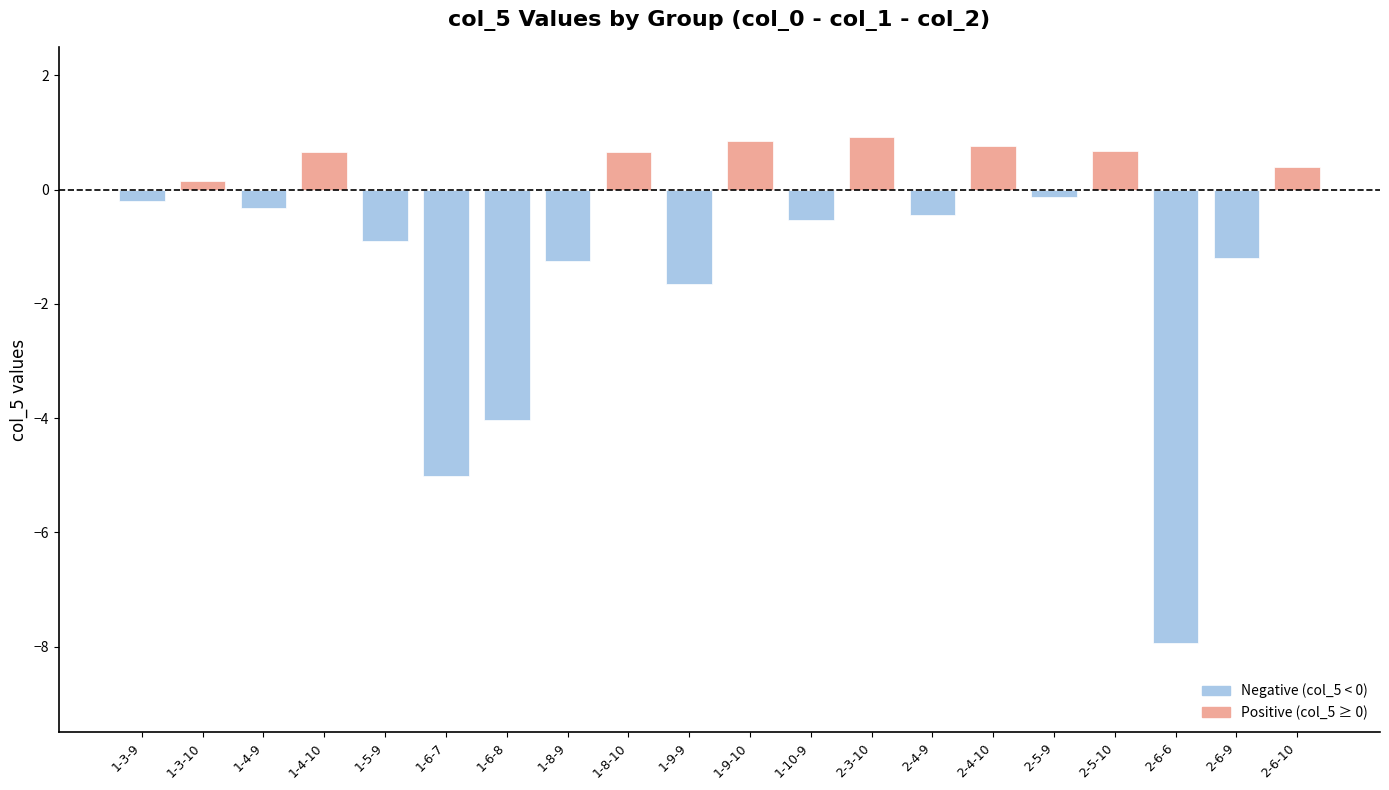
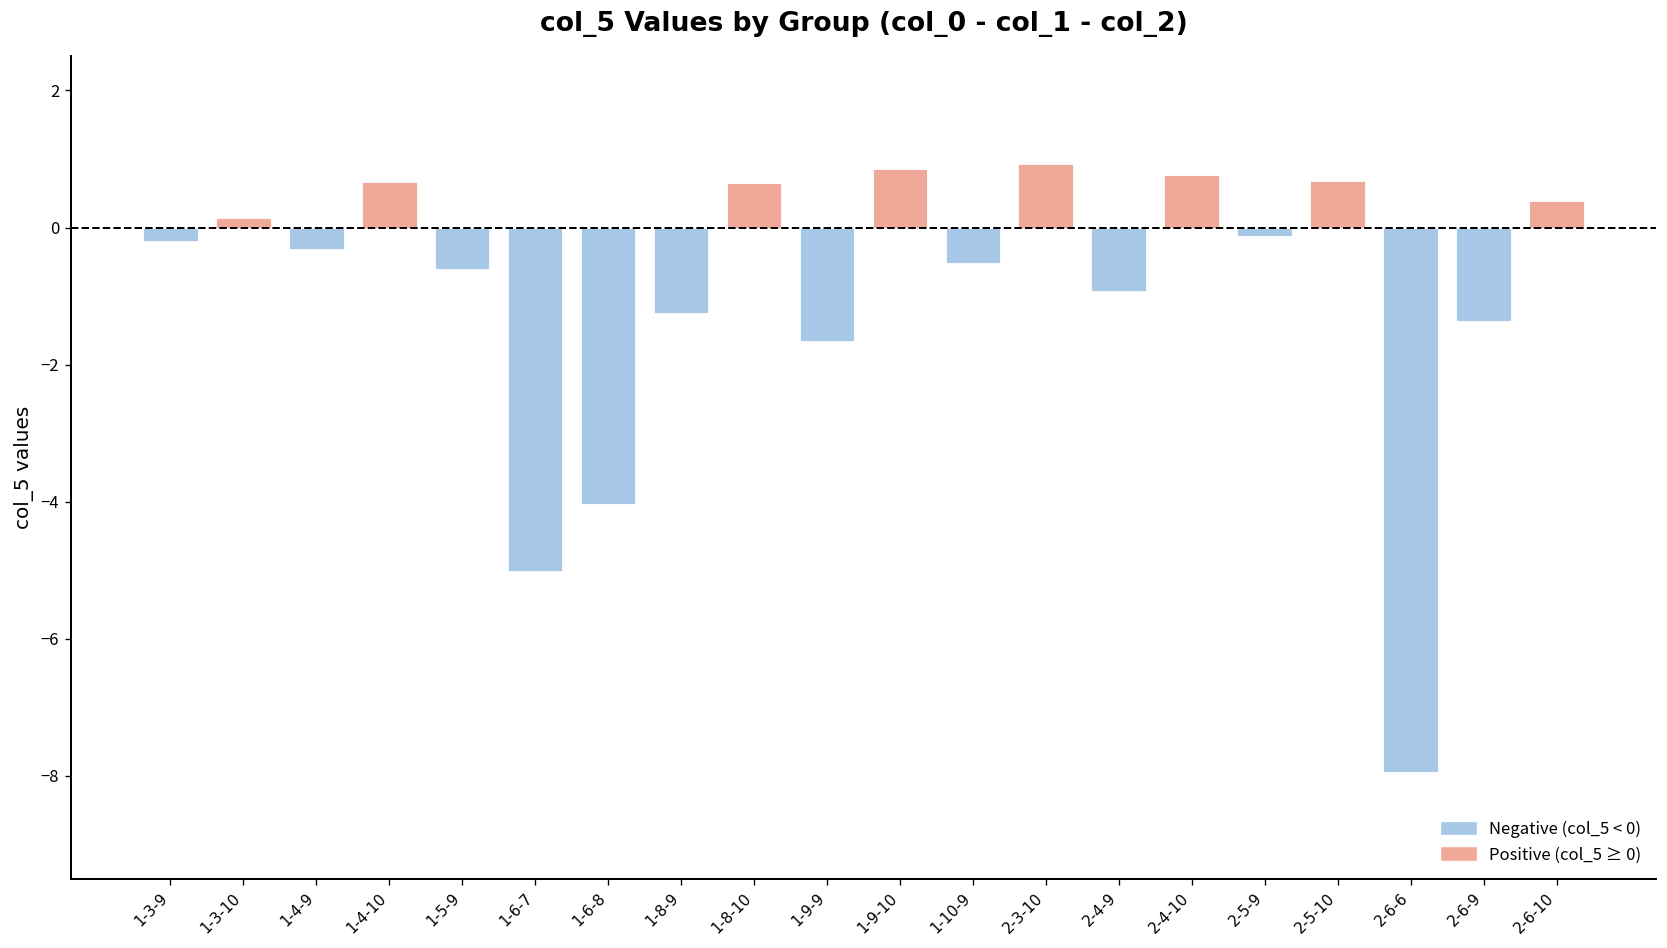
1-5-9: -0.9 -> -0.6
2-4-9: -0.4 -> -0.9
2-6-9: -1.2 -> -1.4
